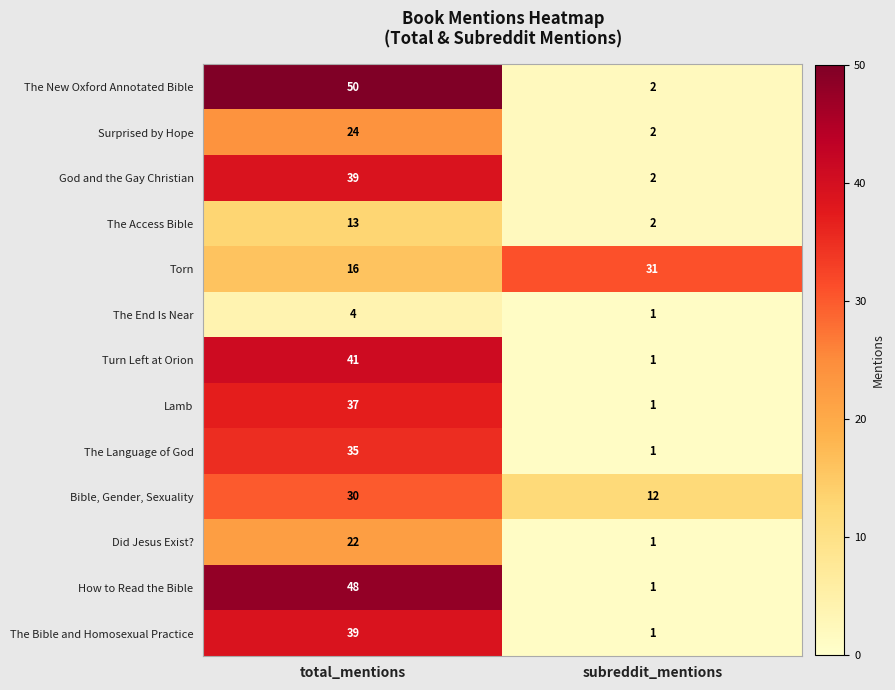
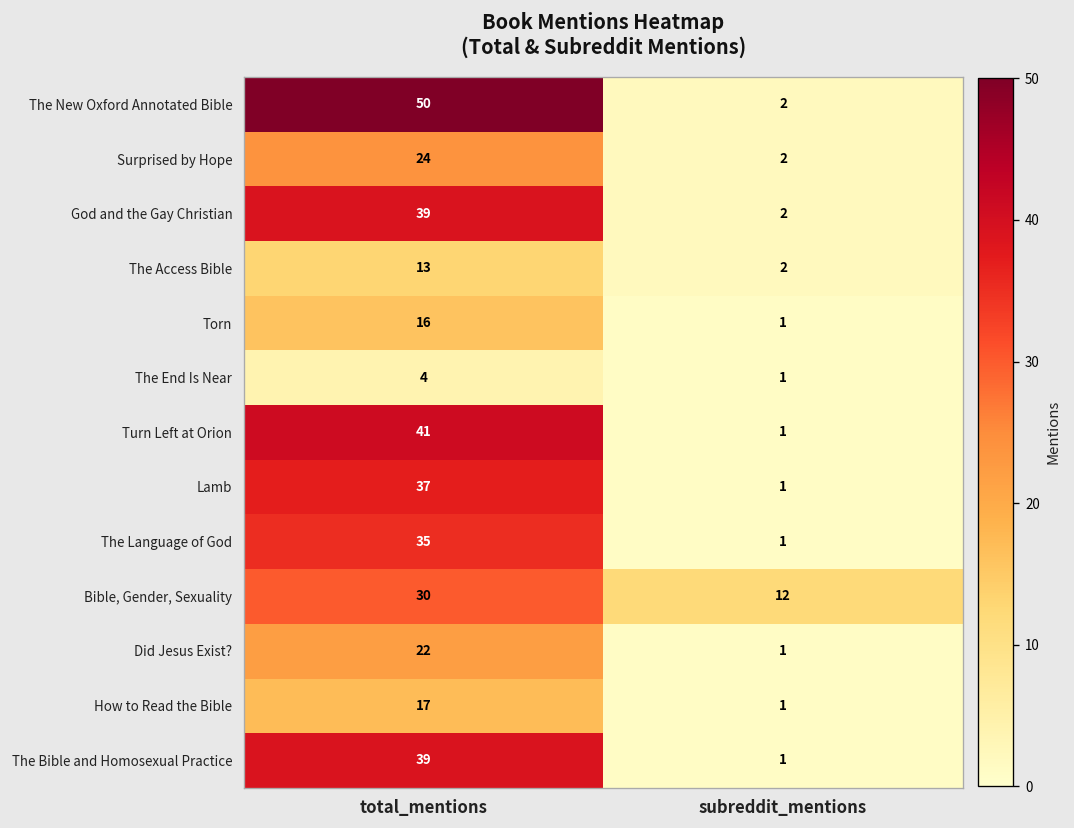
Torn, subreddit_mentions: 31 -> 1
How to Read the Bible, total_mentions: 48 -> 17
